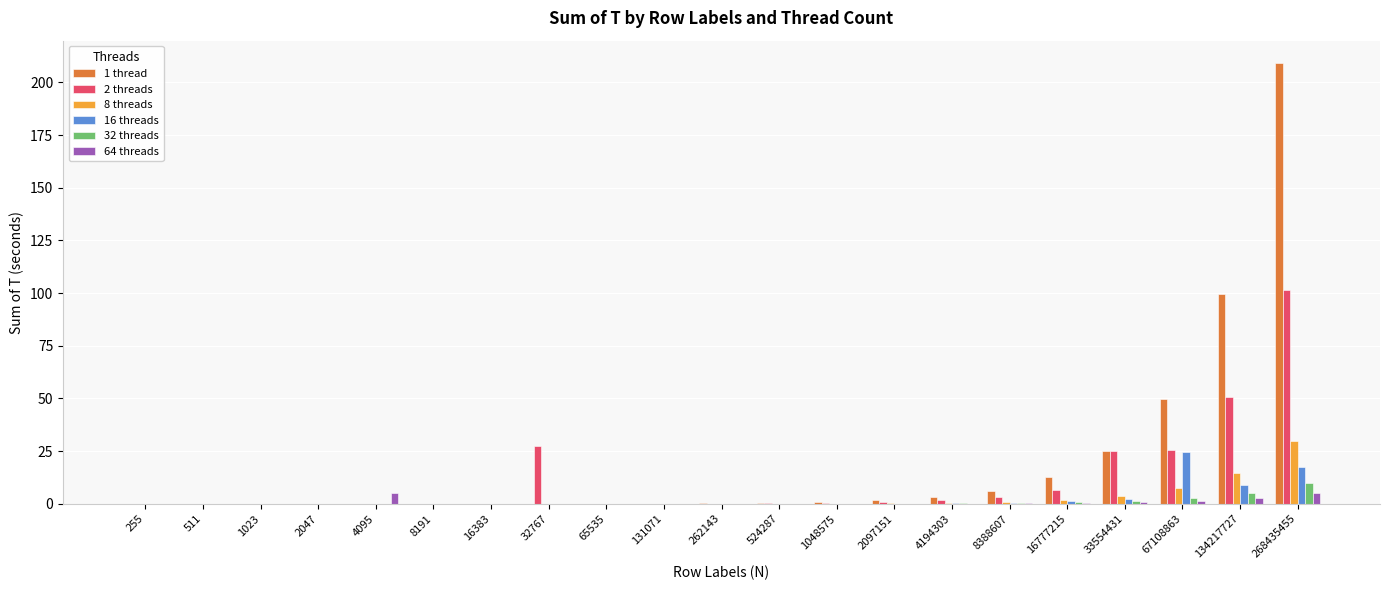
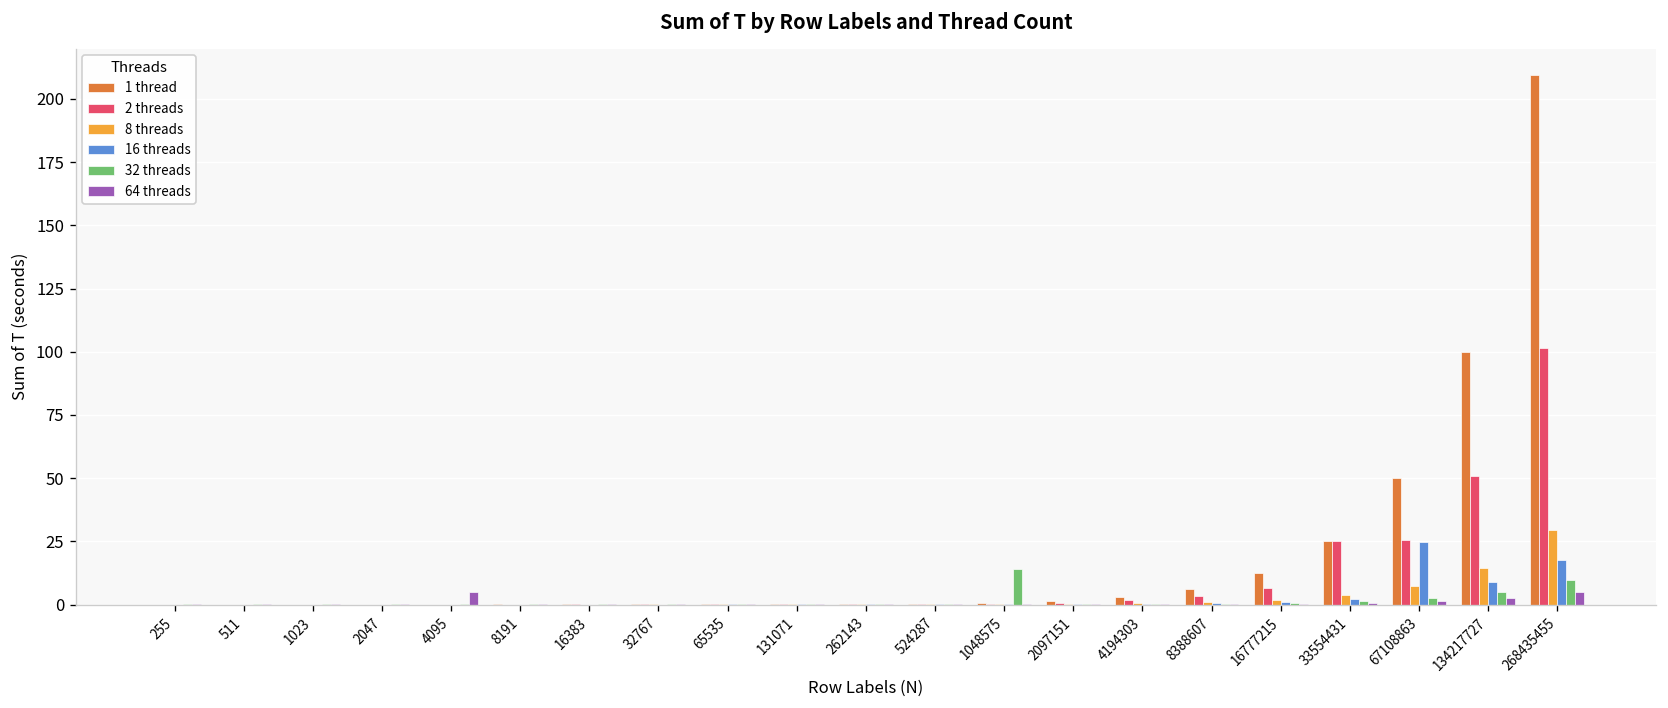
2 threads, 32767: 27 -> 0
32 threads, 1048575: 0 -> 14
